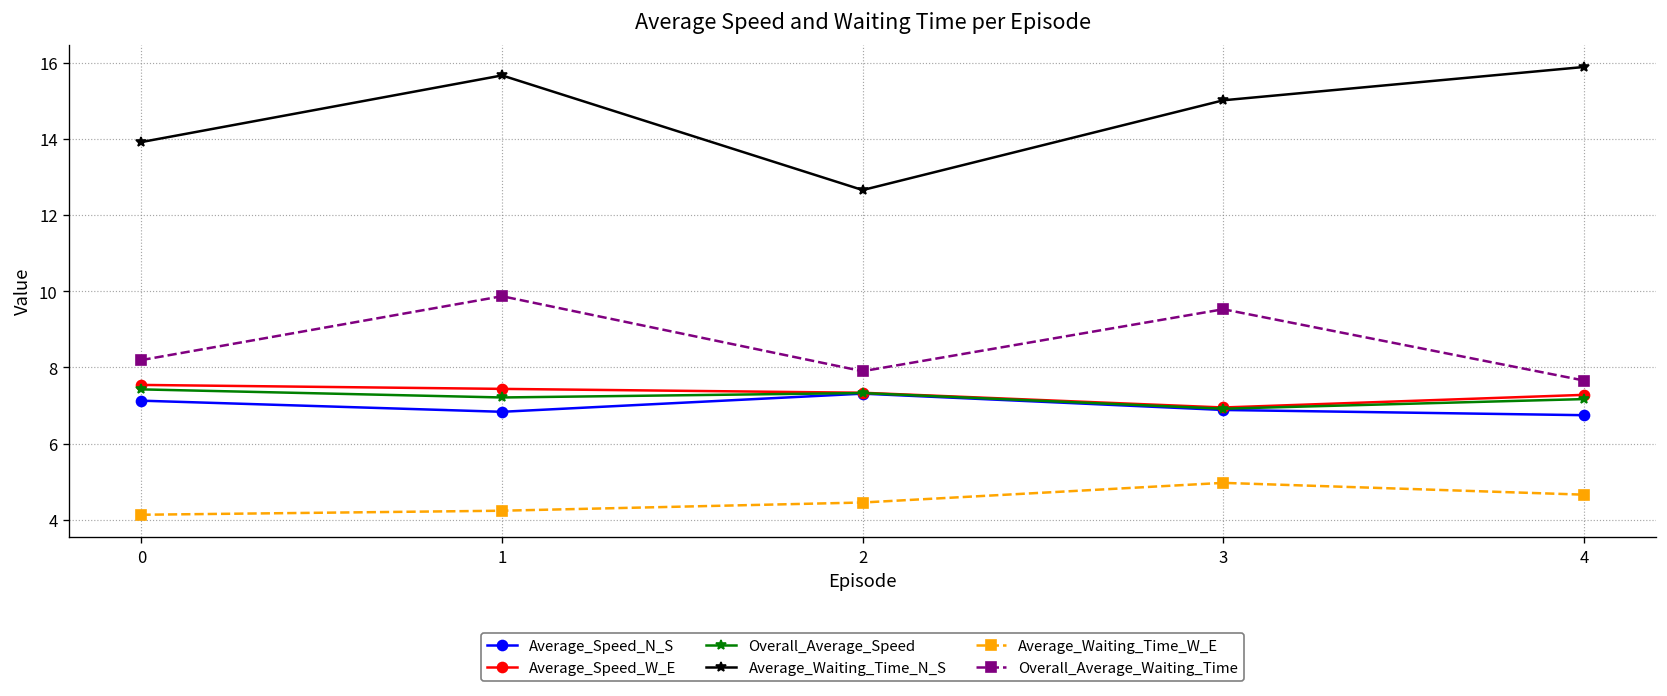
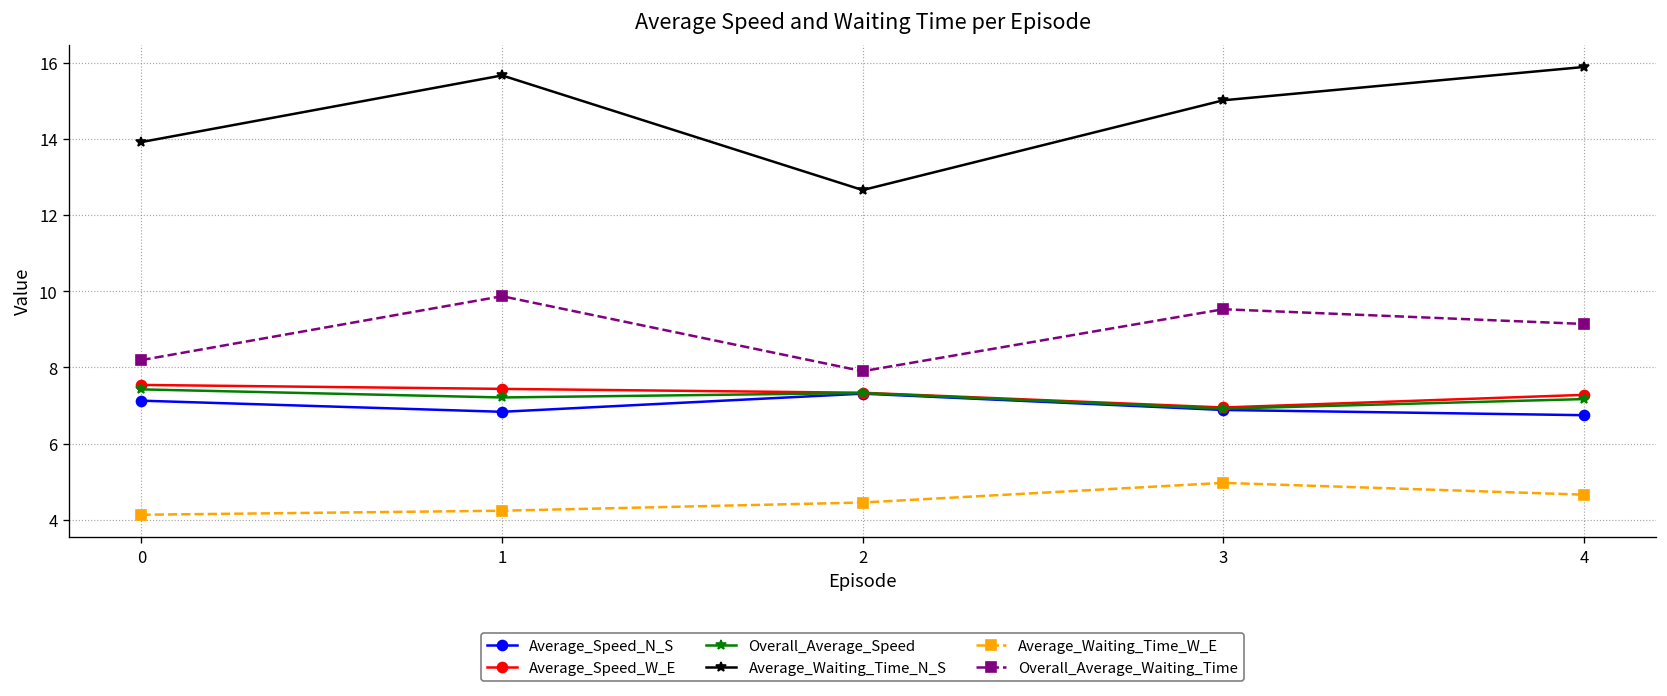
Overall_Average_Waiting_Time, 4: 7.7 -> 9.1
